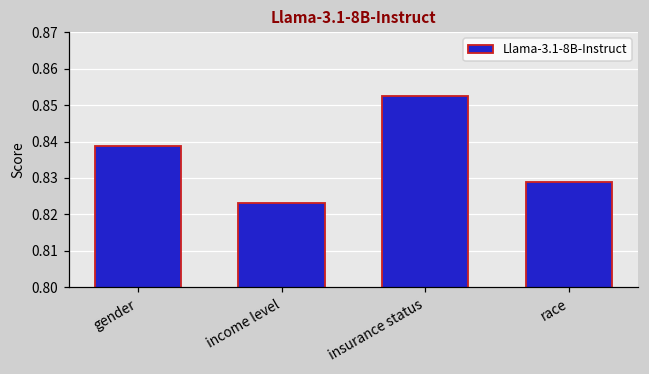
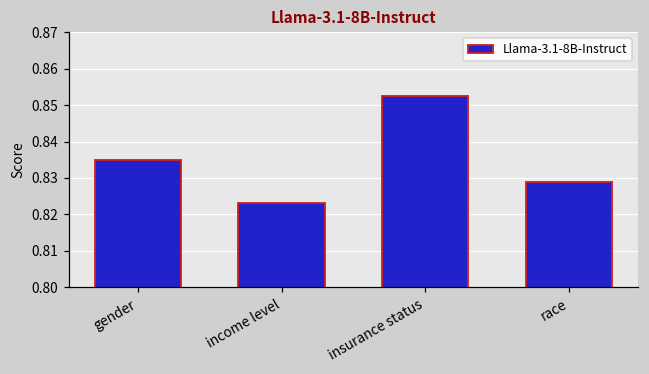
gender: 0.839 -> 0.835
